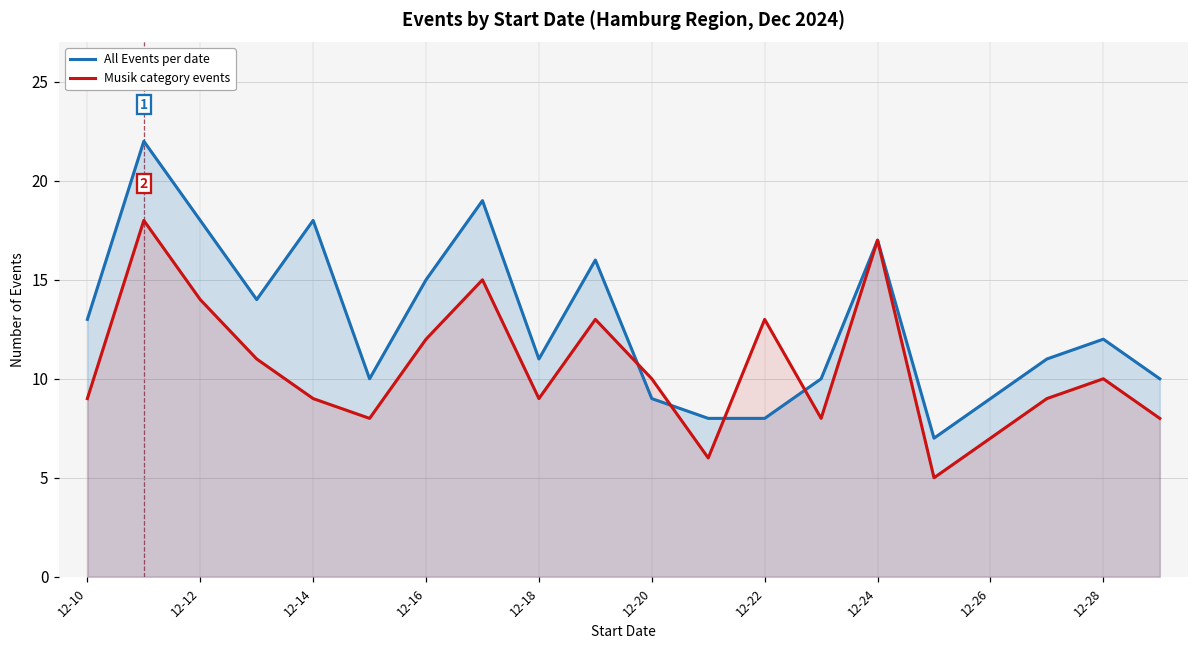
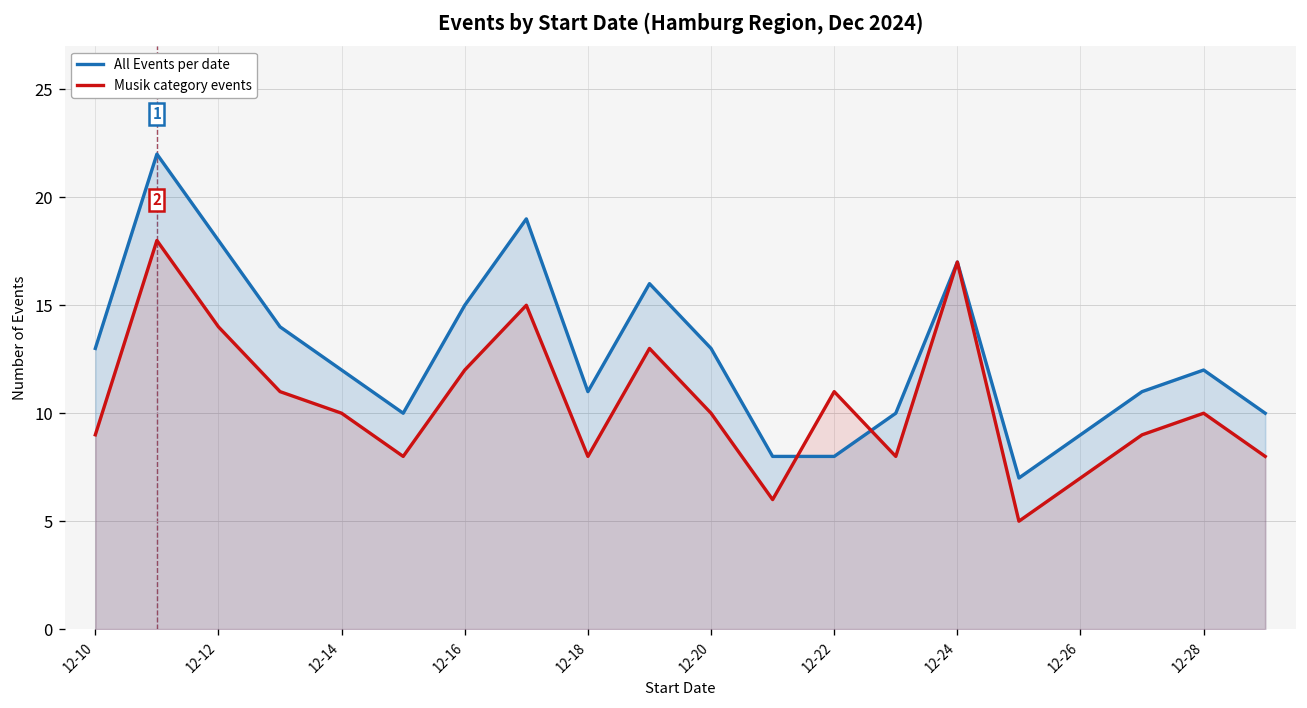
All Events per date, 12-14: 18 -> 12
Musik category events, 12-14: 9 -> 10
Musik category events, 12-18: 9 -> 8
All Events per date, 12-20: 9 -> 13
Musik category events, 12-22: 13 -> 11
